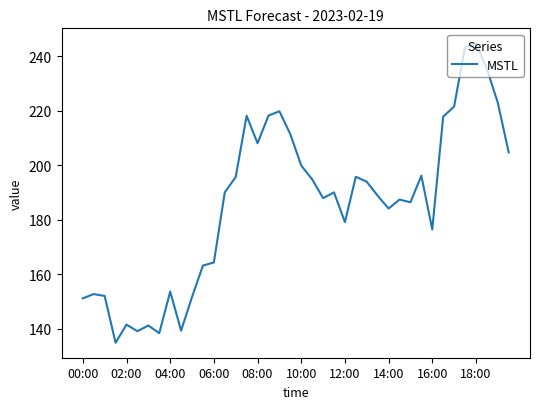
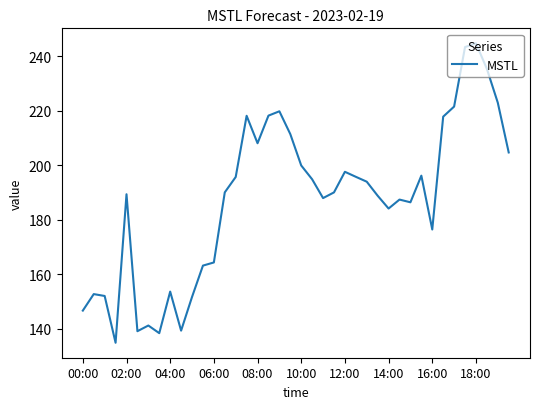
00:00: 151 -> 147
02:00: 141 -> 189
12:00: 179 -> 198
